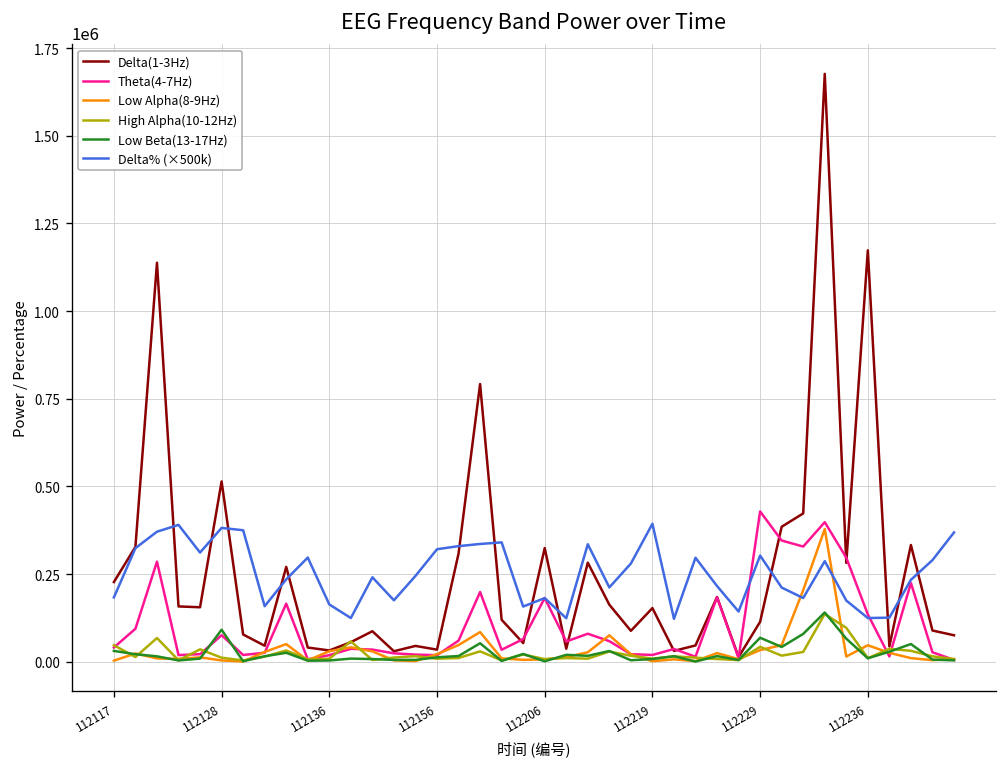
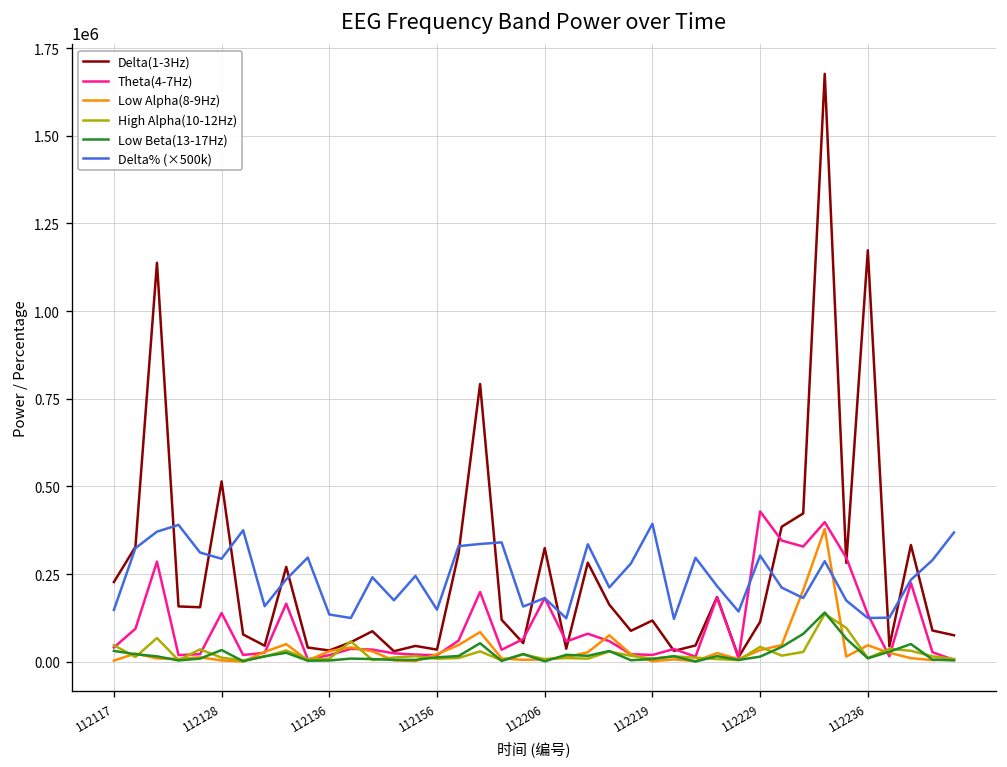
Delta% (×500k), 112117: 180000 -> 150000
Theta(4-7Hz), 112128: 80000 -> 140000
Low Beta(13-17Hz), 112128: 90000 -> 30000
Delta% (×500k), 112128: 380000 -> 290000
Delta% (×500k), 112136: 160000 -> 130000
Delta% (×500k), 112156: 320000 -> 150000
Delta(1-3Hz), 112219: 150000 -> 120000
Low Beta(13-17Hz), 112229: 70000 -> 10000
